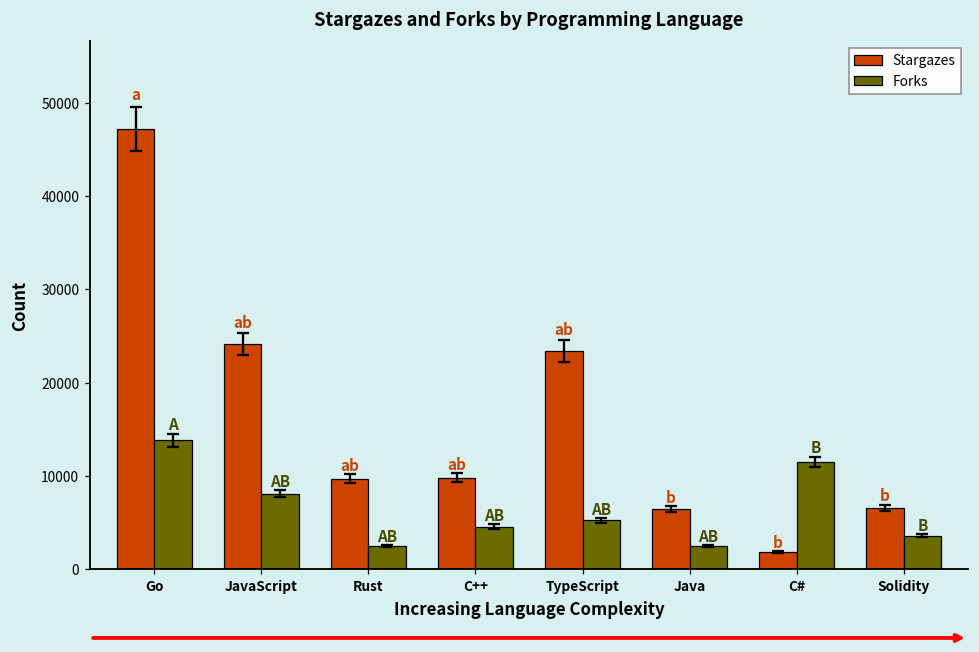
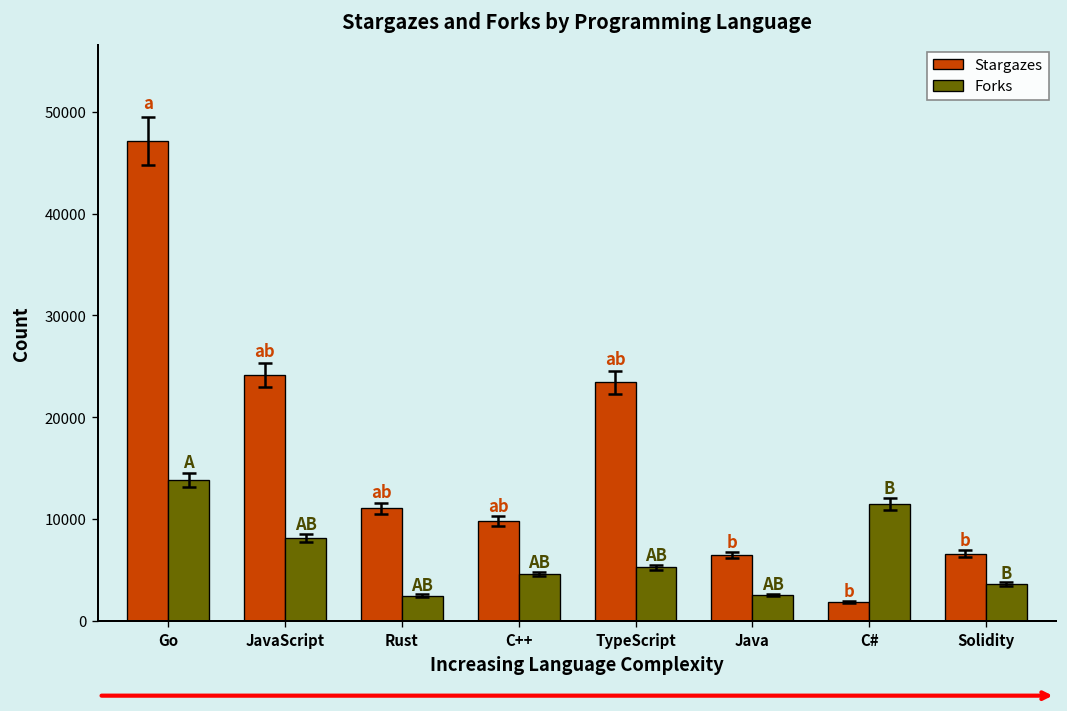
Stargazes, Rust: 10000 -> 11000
